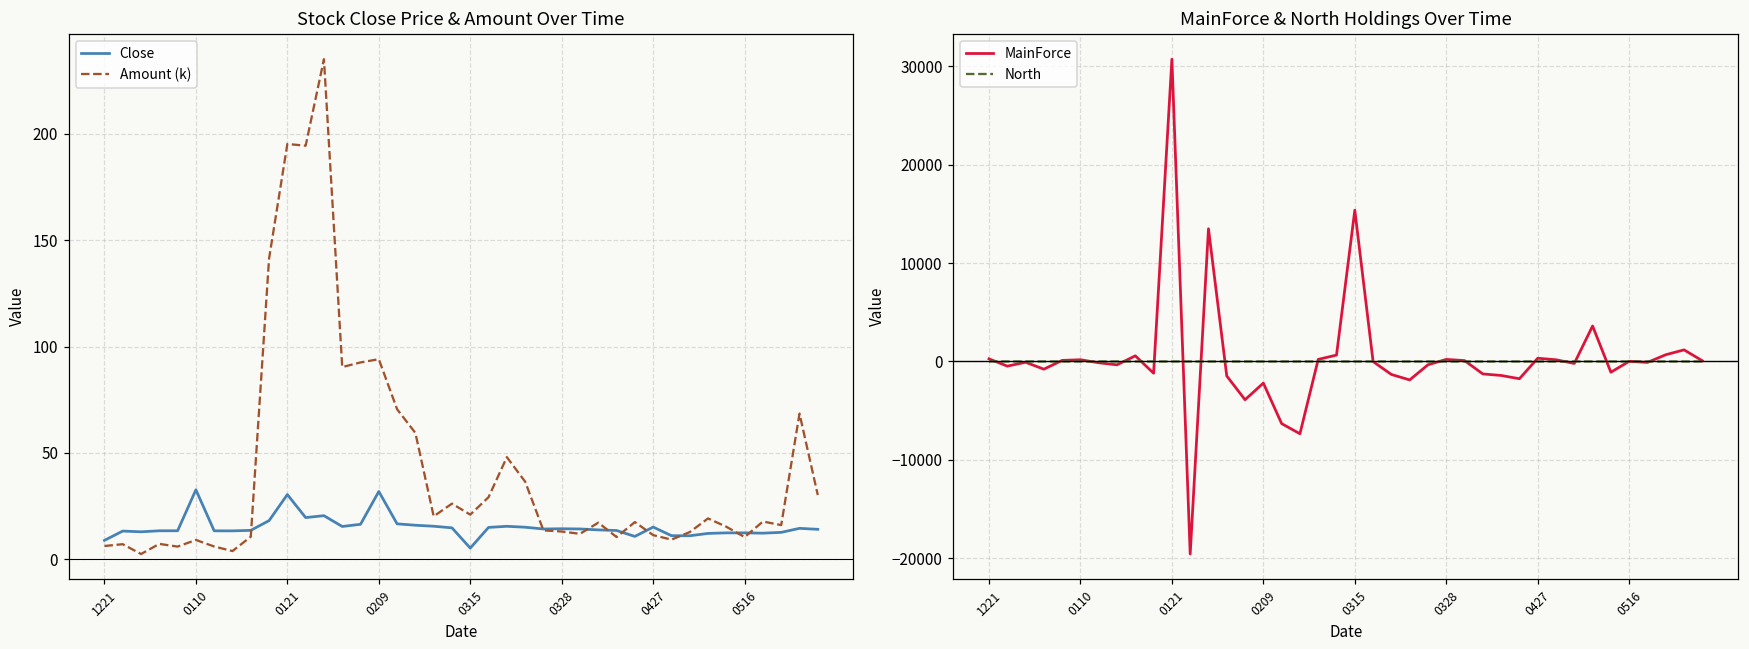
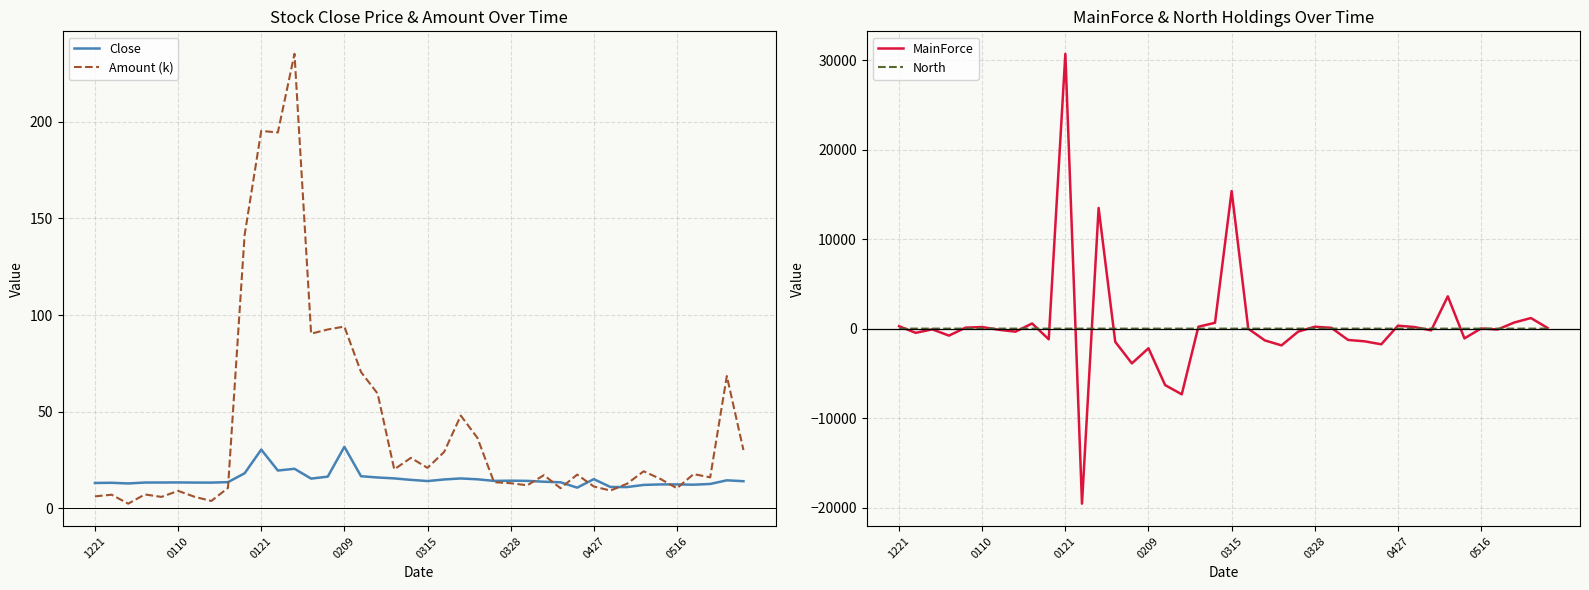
Stock Close Price & Amount Over Time, Close, 1221: 9 -> 13
Stock Close Price & Amount Over Time, Close, 0110: 33 -> 13
Stock Close Price & Amount Over Time, Close, 0315: 5 -> 14
